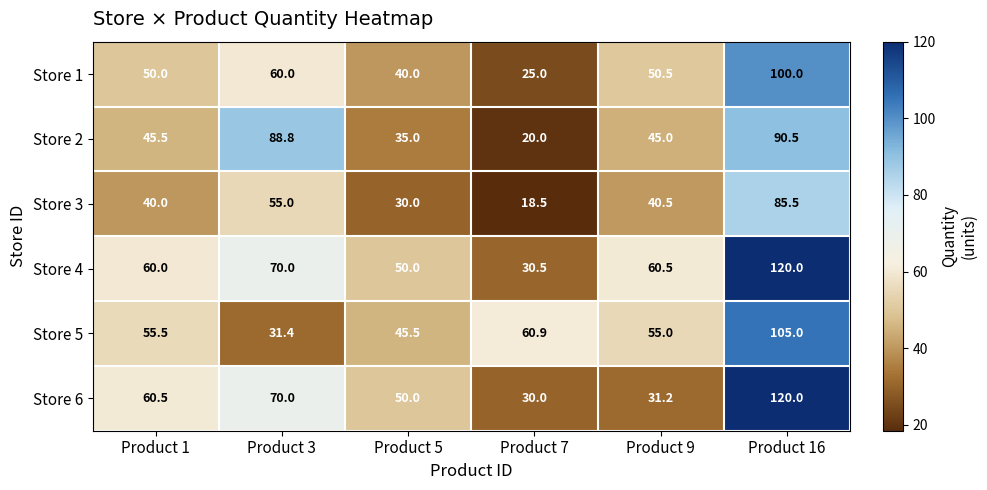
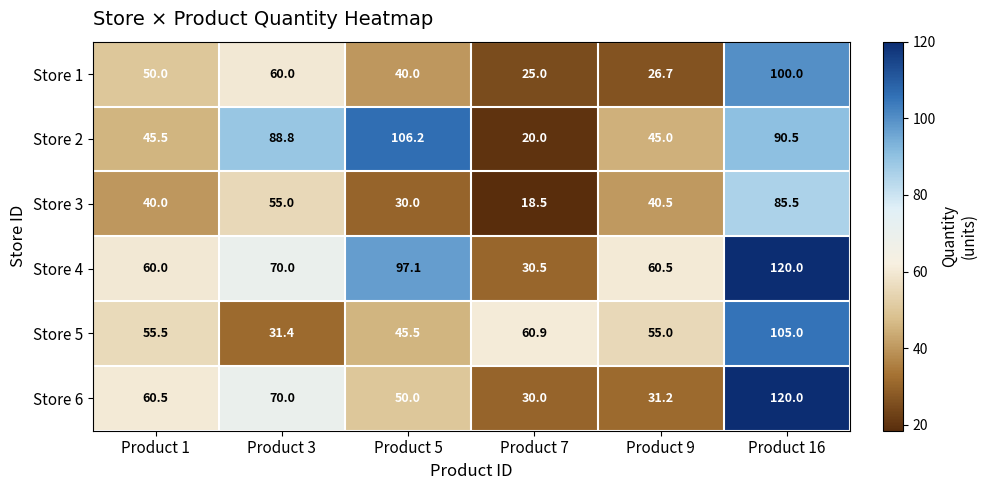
Store 1, Product 9: 50.5 -> 26.7
Store 2, Product 5: 35.0 -> 106.2
Store 4, Product 5: 50.0 -> 97.1
